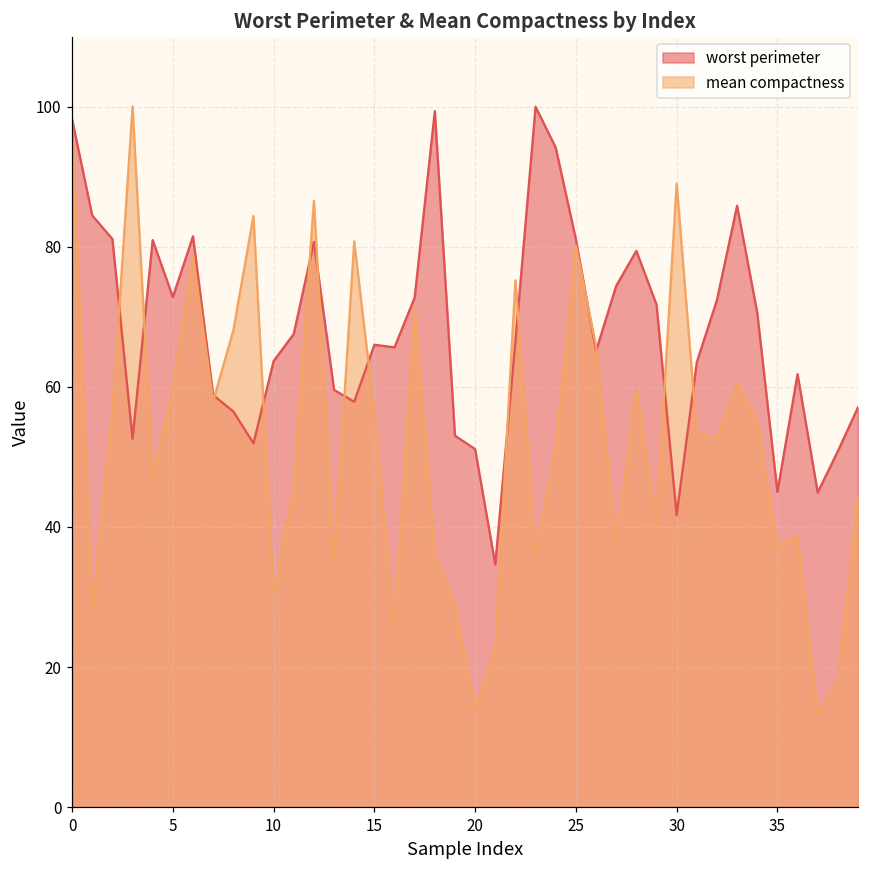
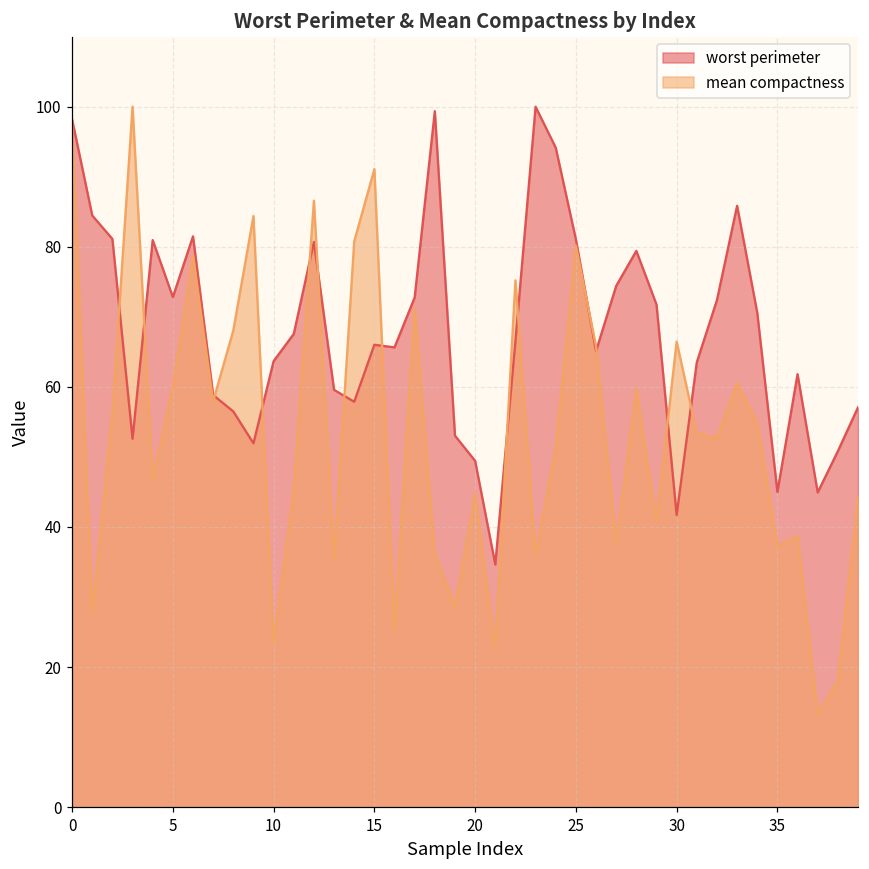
mean compactness, 10: 30 -> 23
mean compactness, 15: 56 -> 91
worst perimeter, 20: 51 -> 49
mean compactness, 20: 14 -> 45
mean compactness, 30: 89 -> 66
